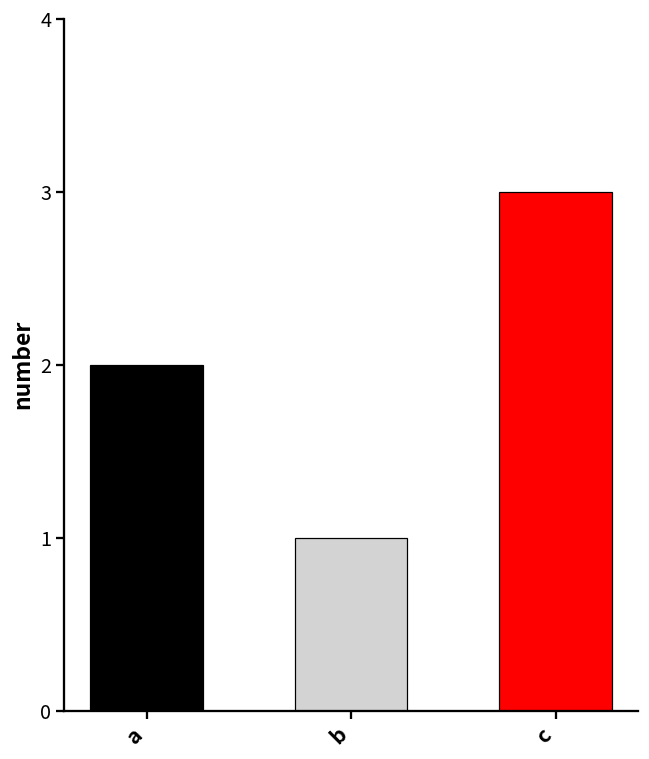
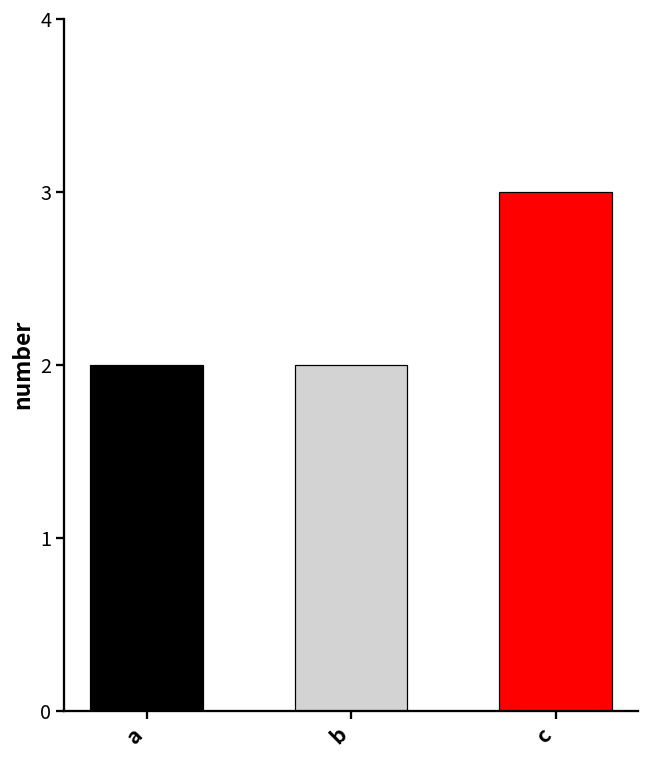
b: 1 -> 2
